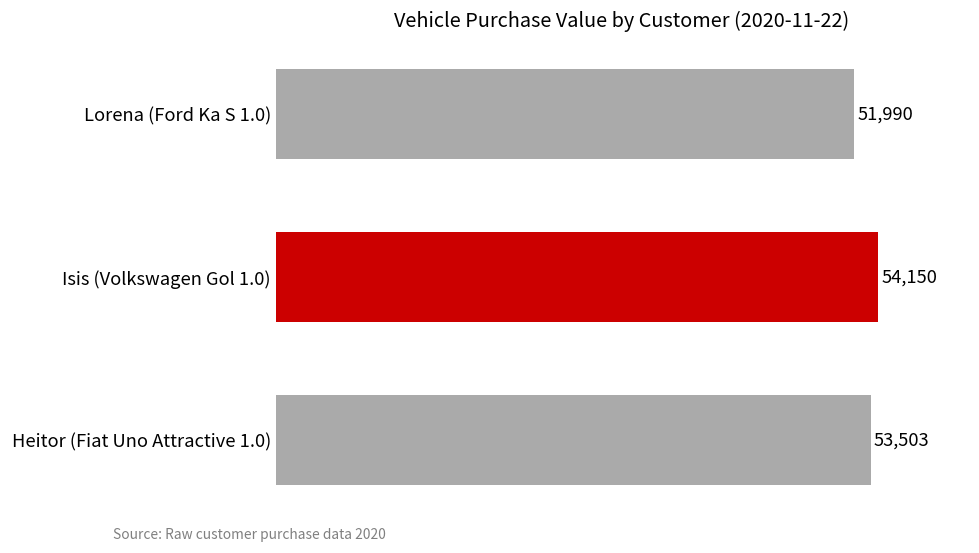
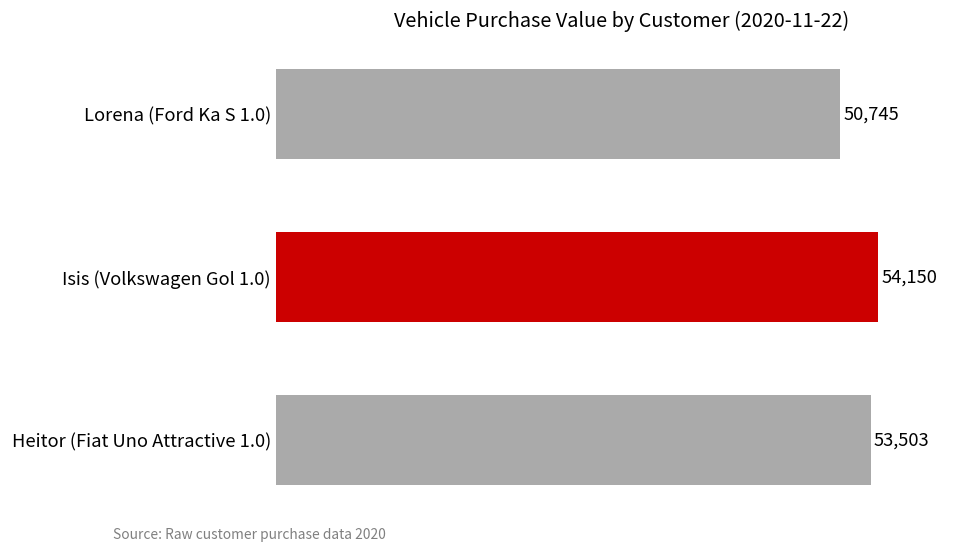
Lorena (Ford Ka S 1.0): 51,990 -> 50,745
